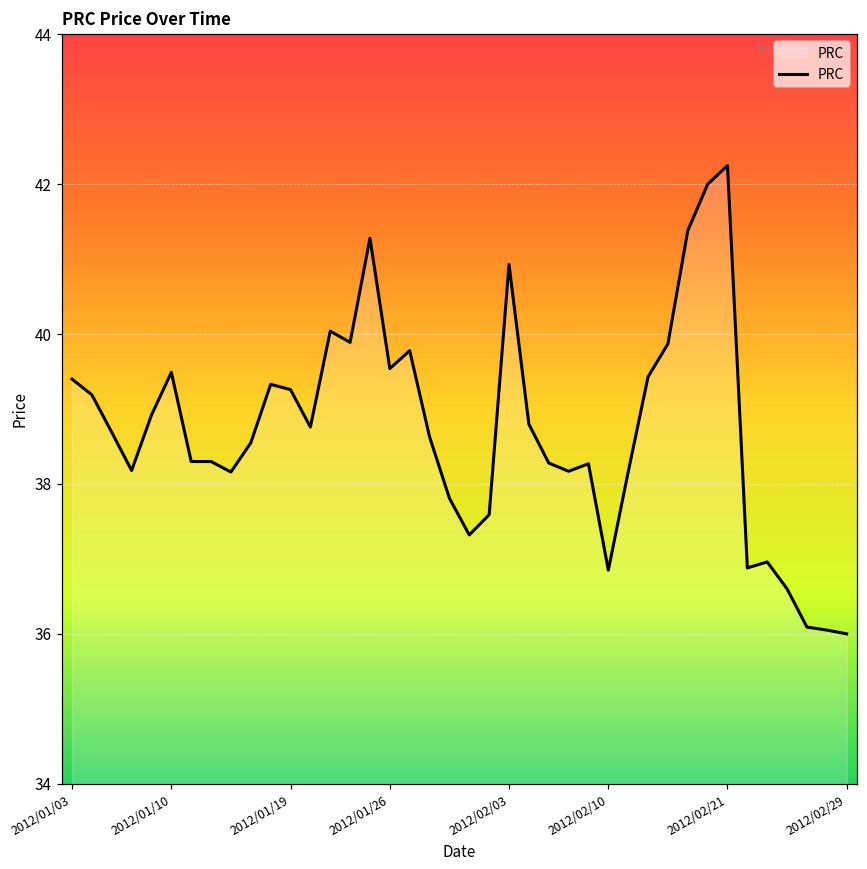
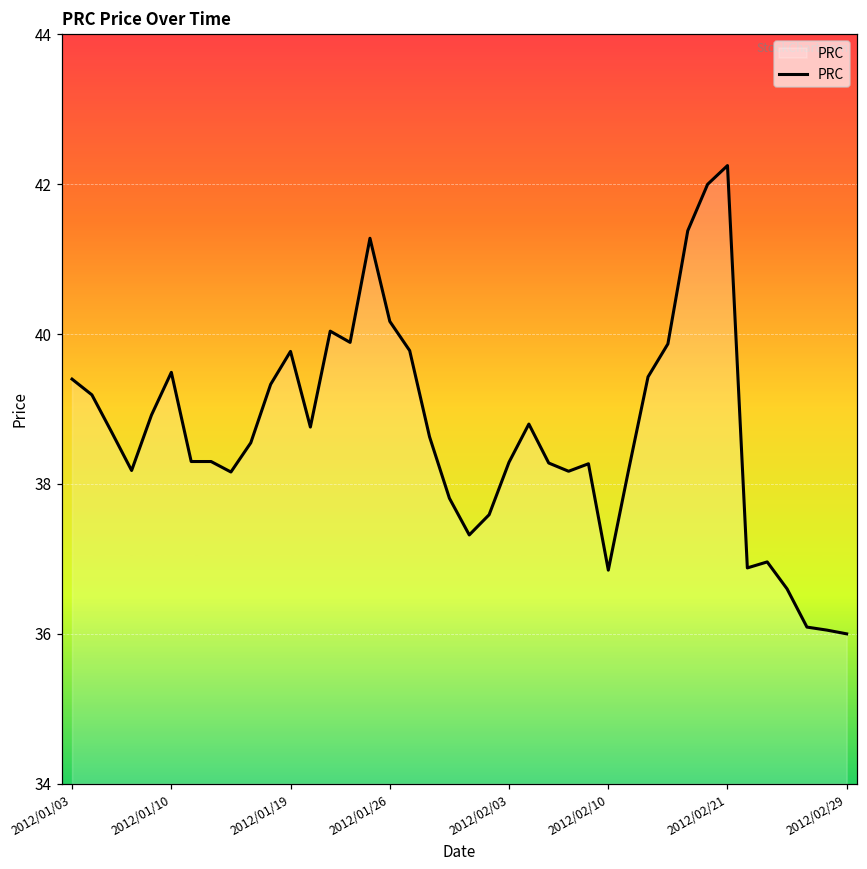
2012/01/19: 39.3 -> 39.8
2012/01/26: 39.5 -> 40.2
2012/02/03: 40.9 -> 38.3
